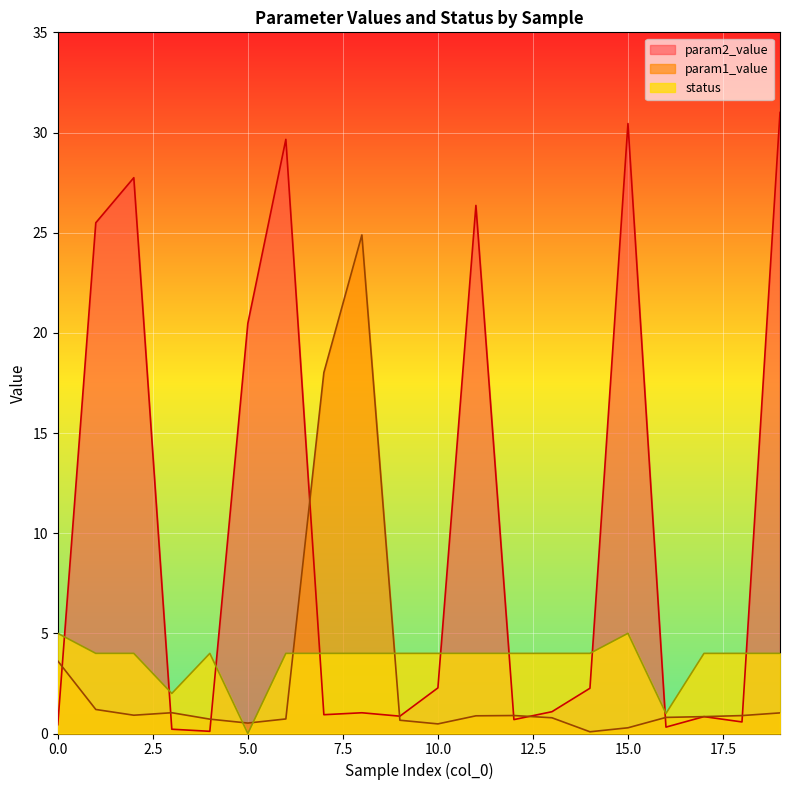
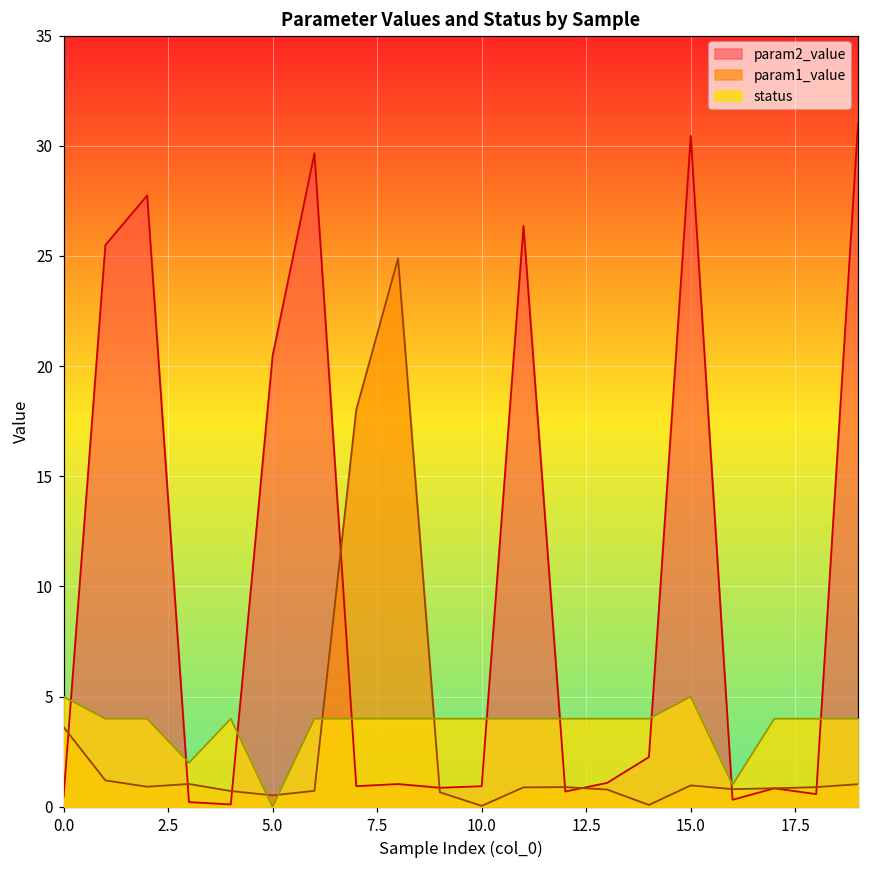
param2_value, 10.0: 2.3 -> 0.9
param1_value, 10.0: 0.5 -> 0.0
param1_value, 15.0: 0.3 -> 1.0
